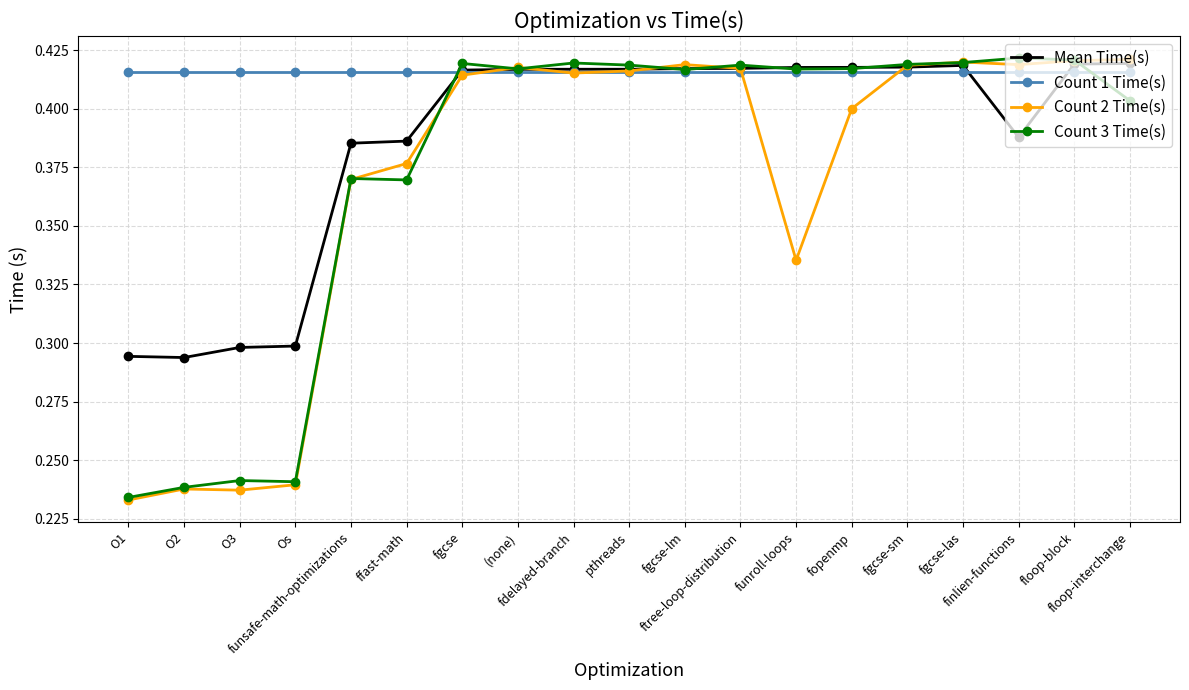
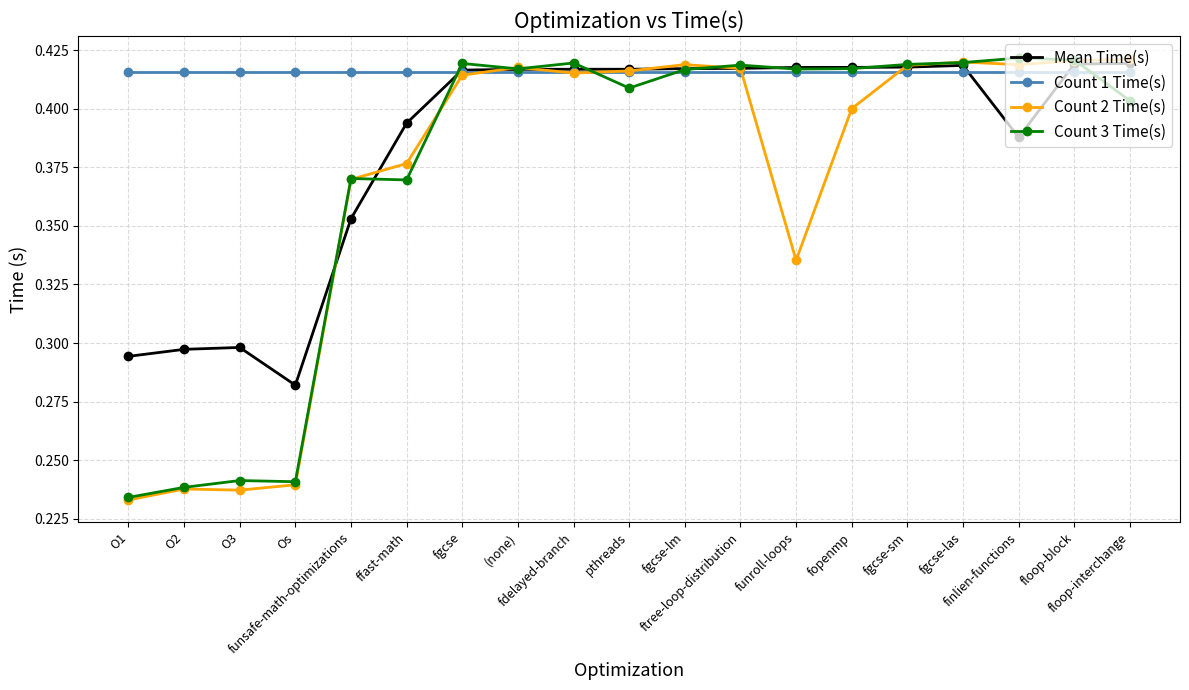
Mean Time(s), O2: 0.294 -> 0.297
Mean Time(s), Os: 0.299 -> 0.282
Mean Time(s), funsafe-math-optimizations: 0.385 -> 0.353
Mean Time(s), ffast-math: 0.386 -> 0.394
Count 3 Time(s), pthreads: 0.419 -> 0.409
